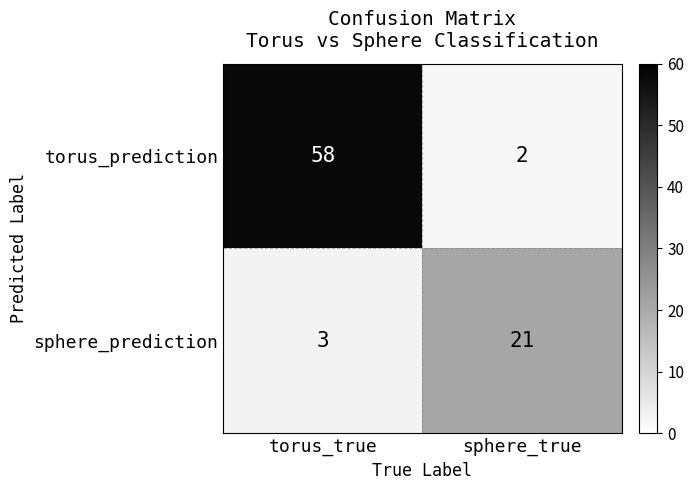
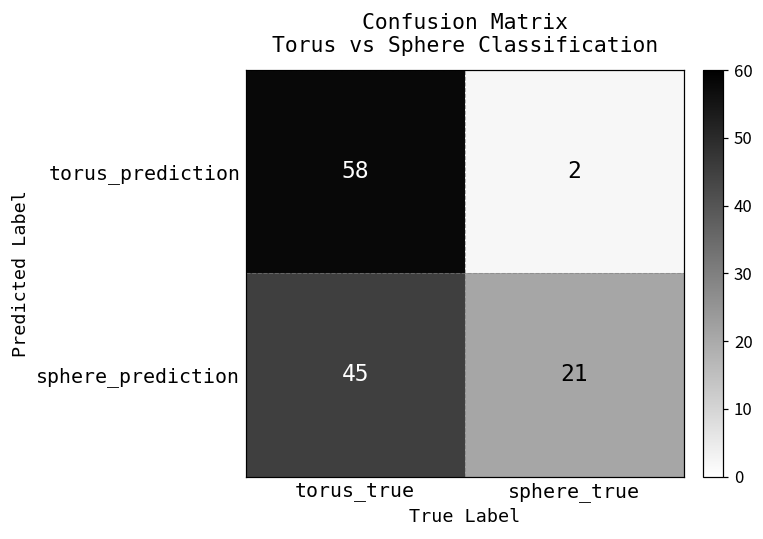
sphere_prediction, torus_true: 3 -> 45
